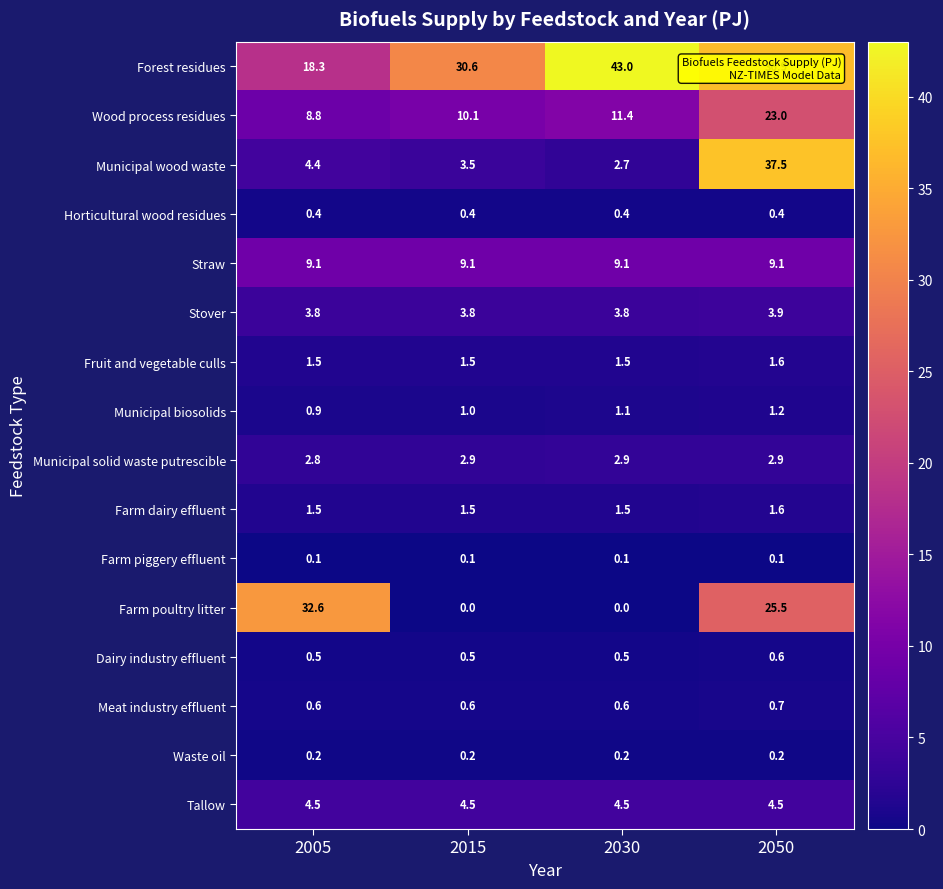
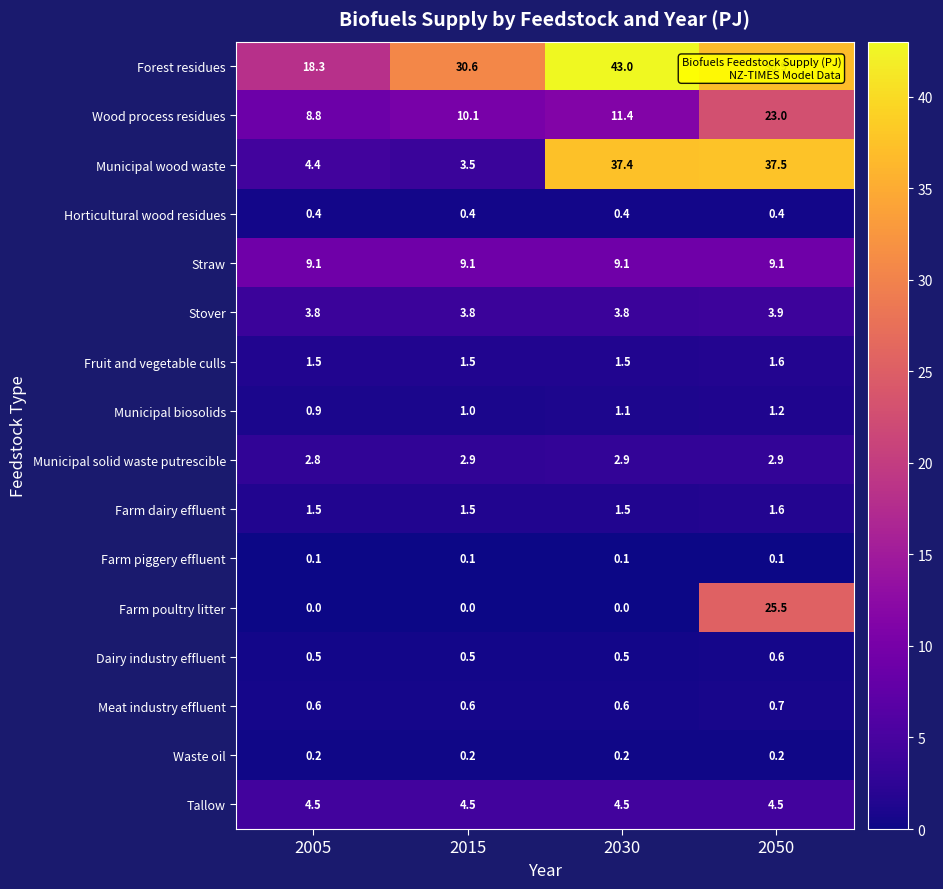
Municipal wood waste, 2030: 2.7 -> 37.4
Farm poultry litter, 2005: 32.6 -> 0.0
